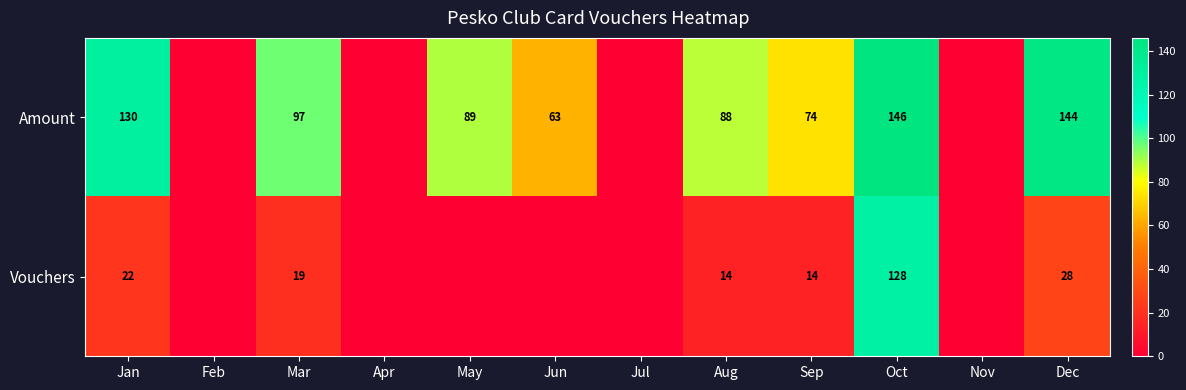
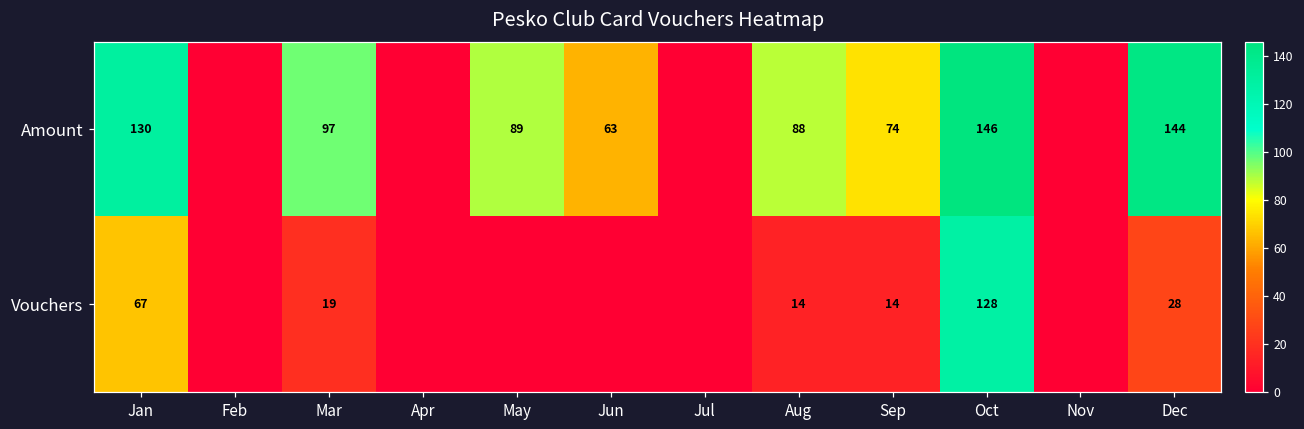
Vouchers, Jan: 22 -> 67
